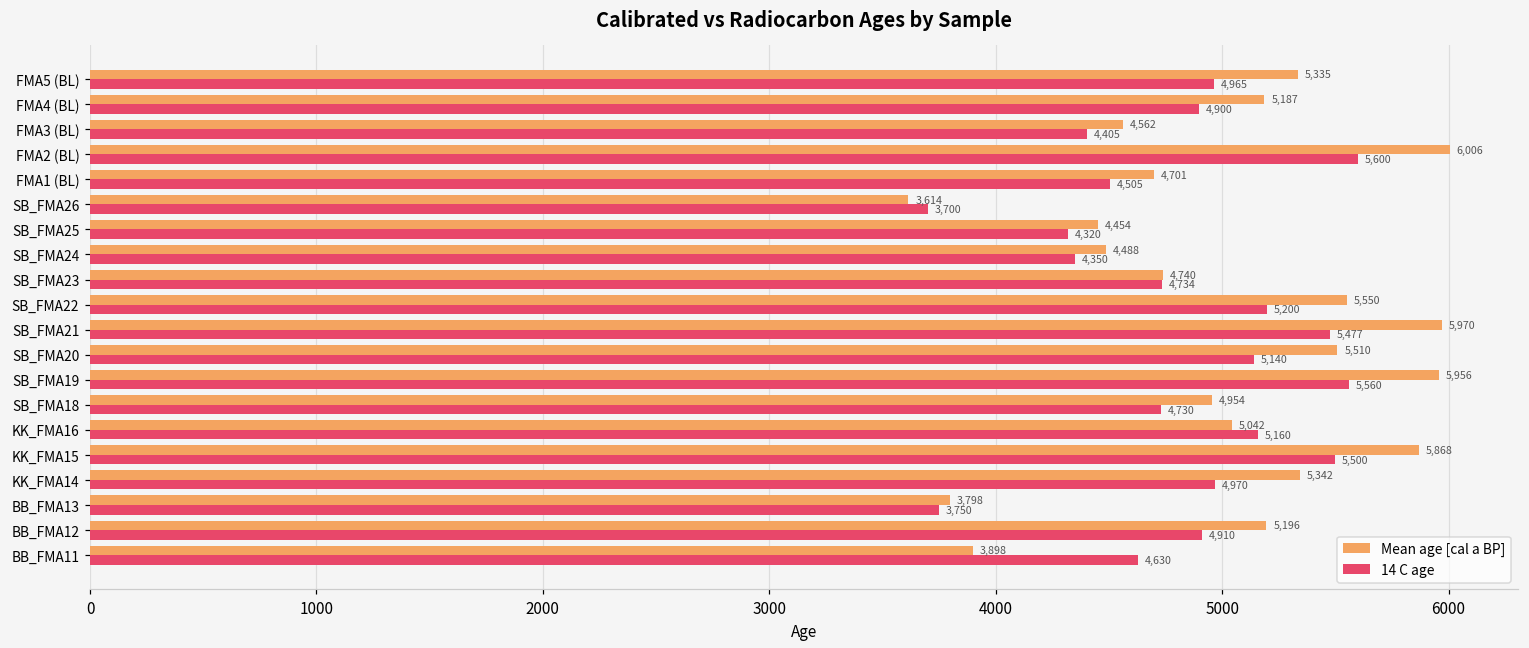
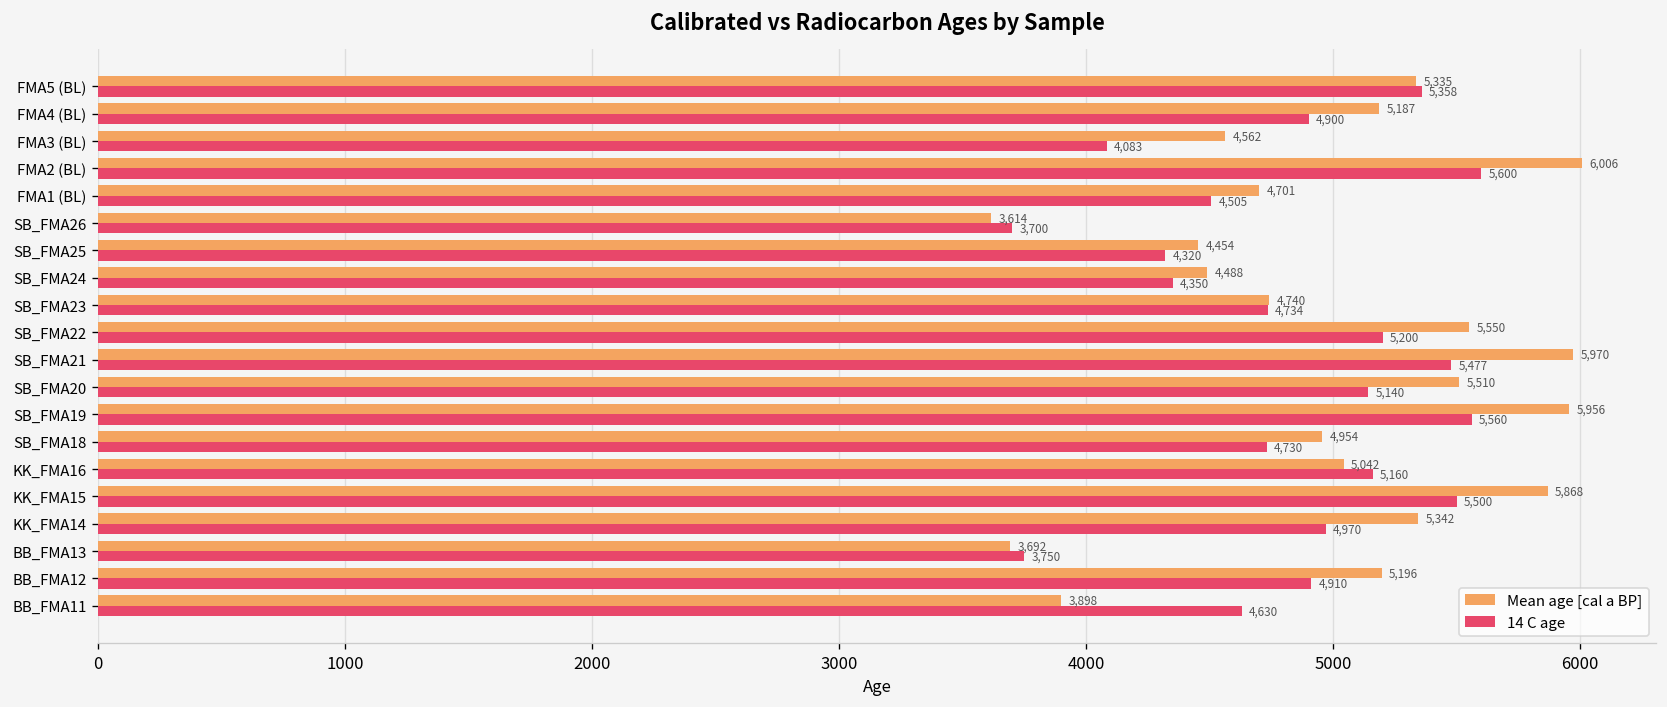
14 C age, FMA5 (BL): 4,965 -> 5,358
14 C age, FMA3 (BL): 4,405 -> 4,083
Mean age [cal a BP], BB_FMA13: 3,798 -> 3,692
